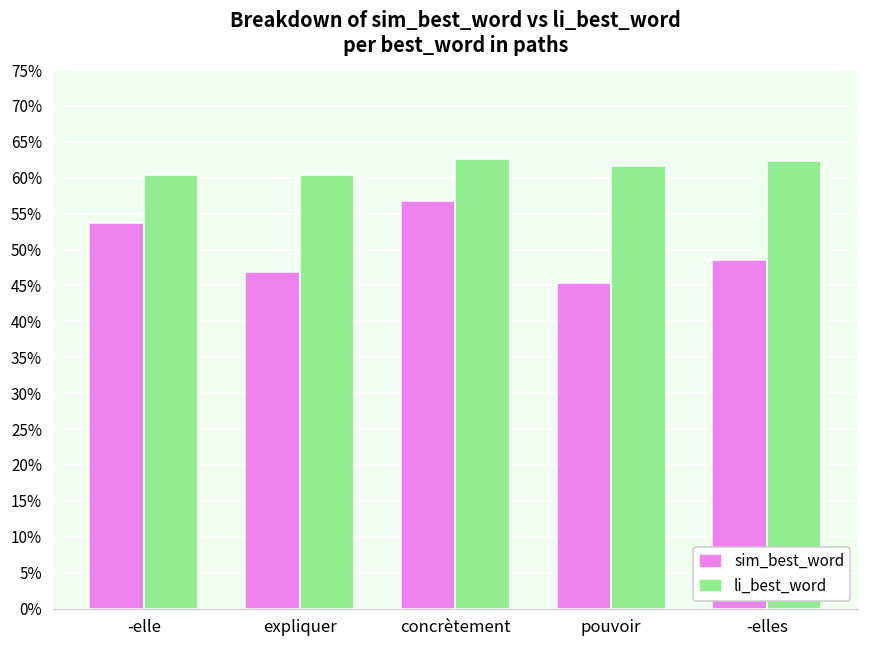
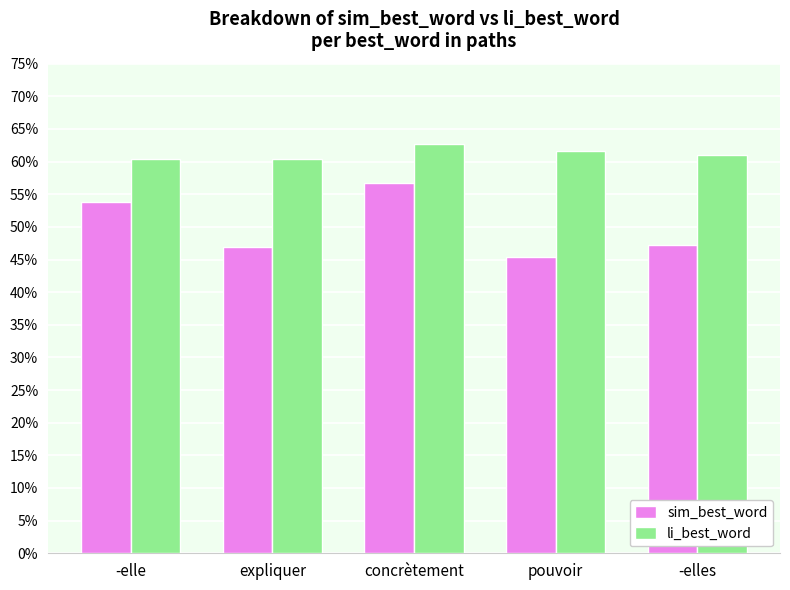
sim_best_word, -elles: 49% -> 47%
li_best_word, -elles: 62% -> 61%
